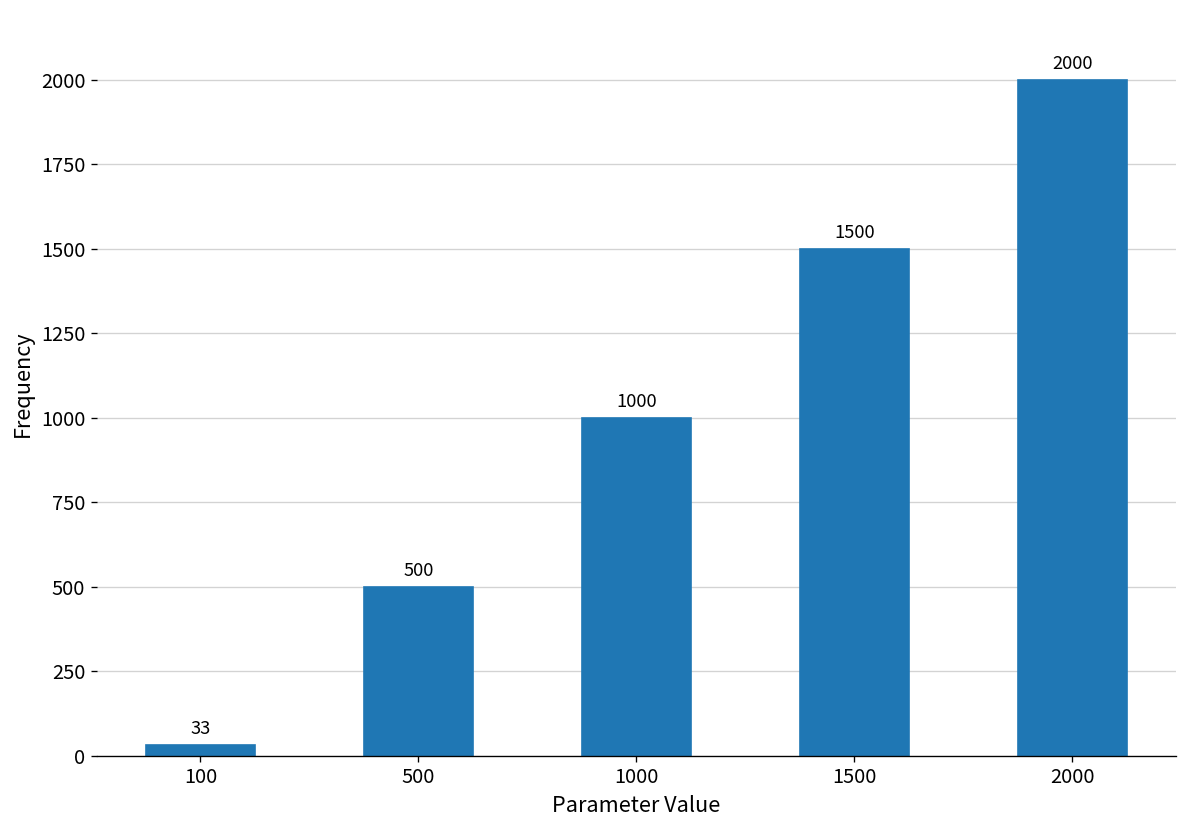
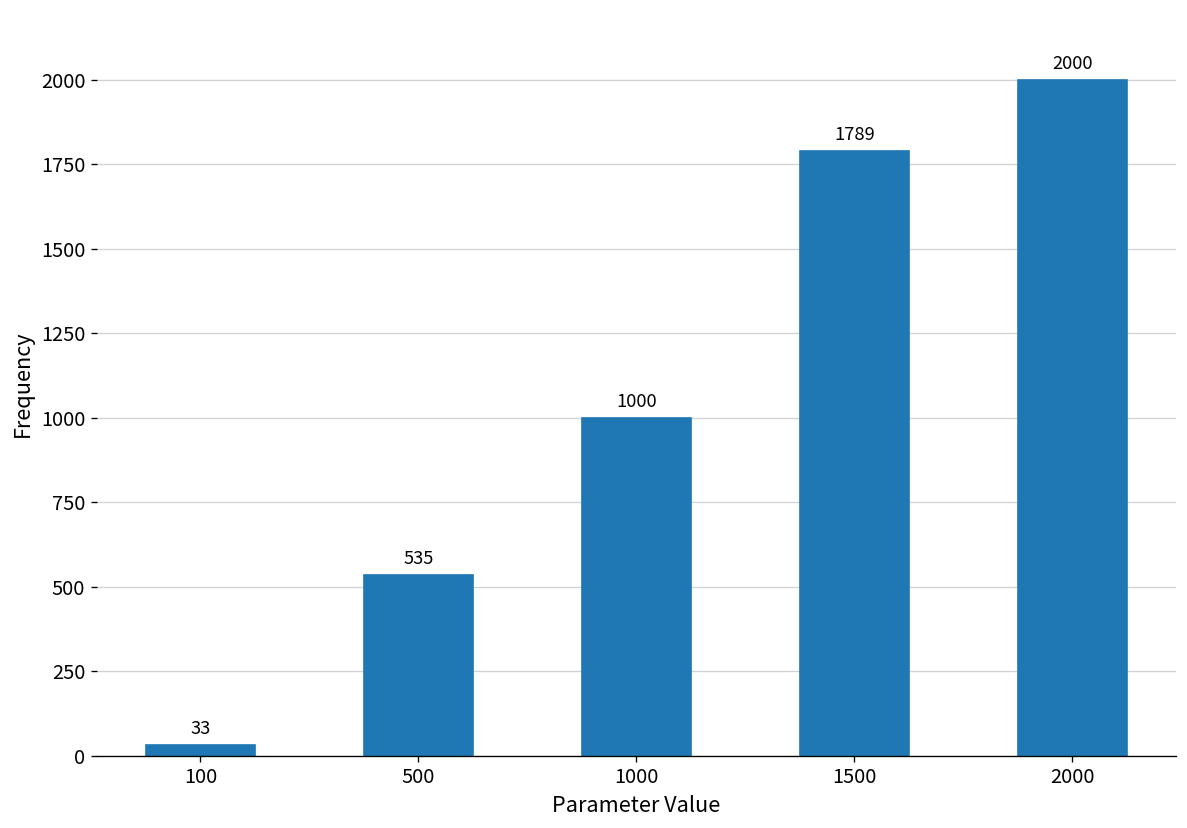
500: 500 -> 535
1500: 1500 -> 1789
